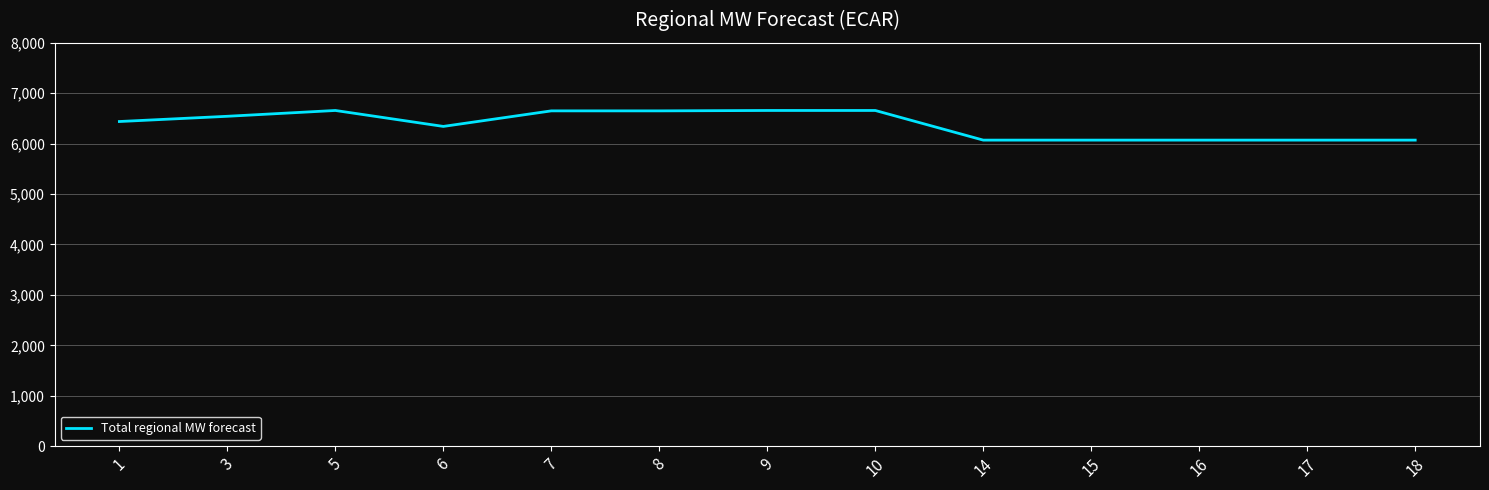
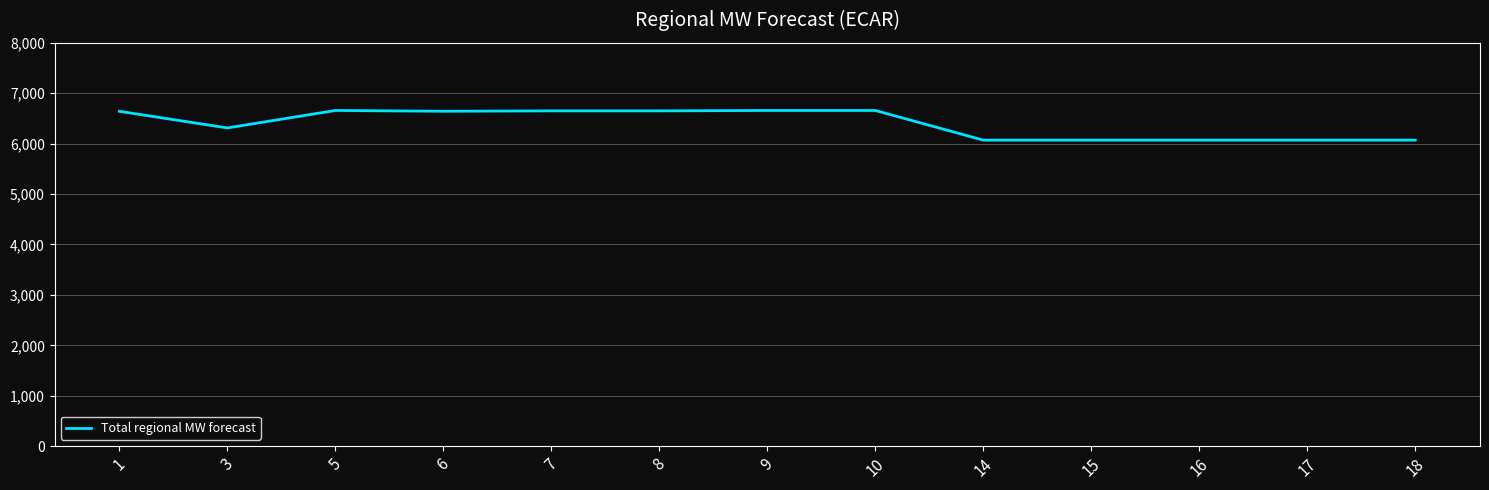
1: 6,400 -> 6,600
3: 6,500 -> 6,300
6: 6,300 -> 6,600
